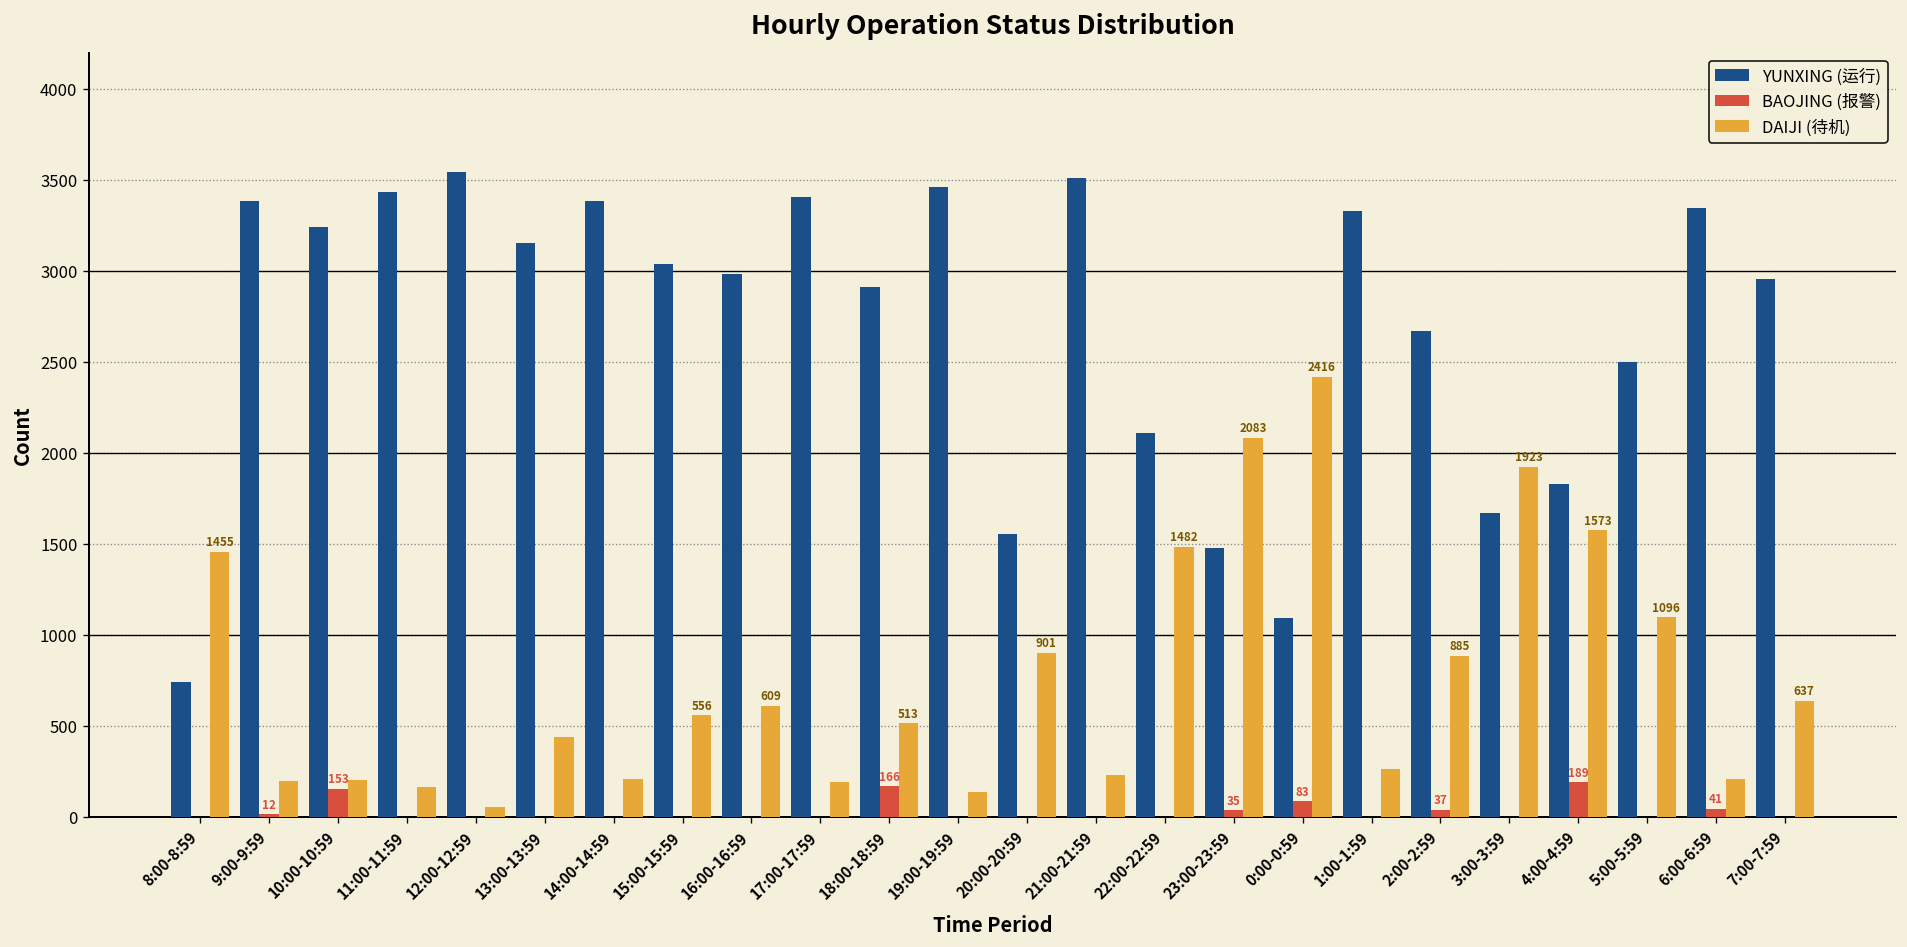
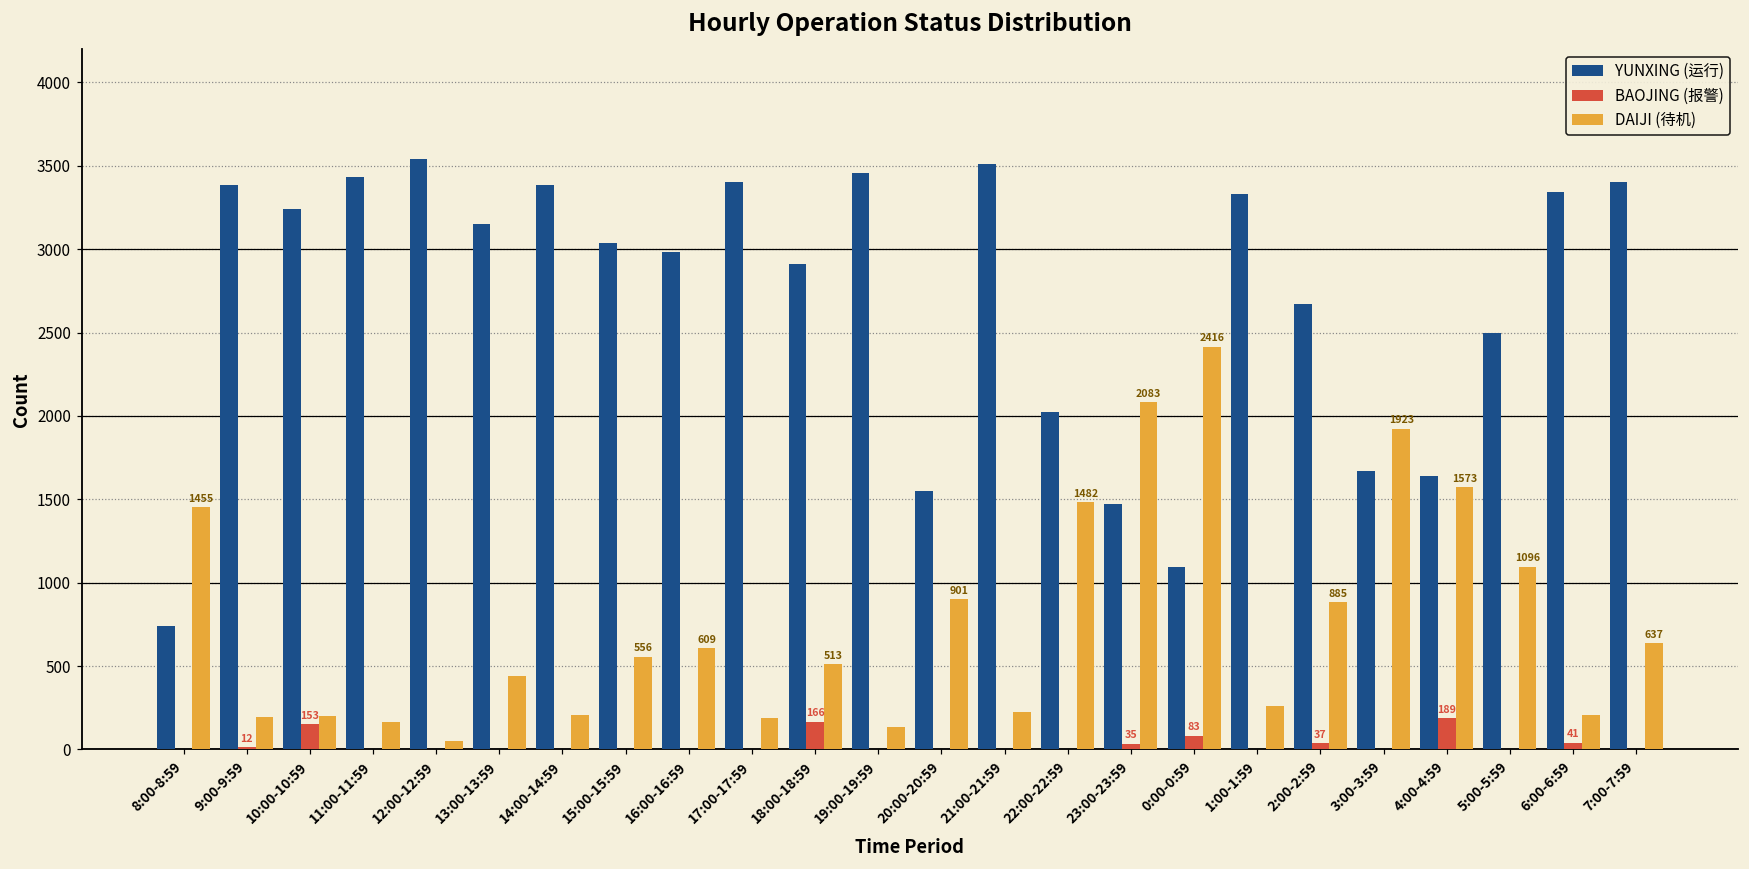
YUNXING (运行), 22:00-22:59: 2110 -> 2020
YUNXING (运行), 4:00-4:59: 1830 -> 1640
YUNXING (运行), 7:00-7:59: 2960 -> 3410
